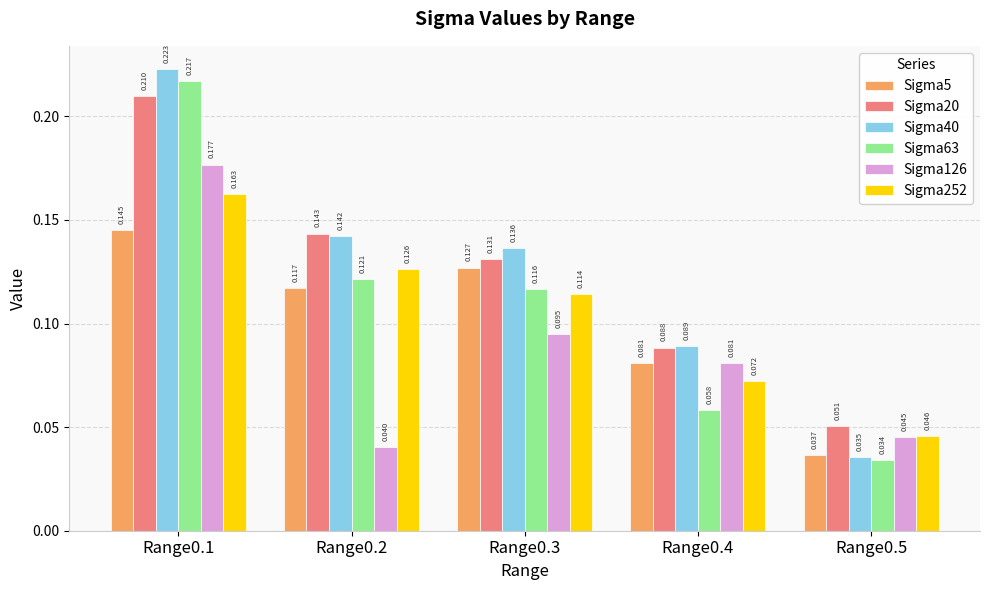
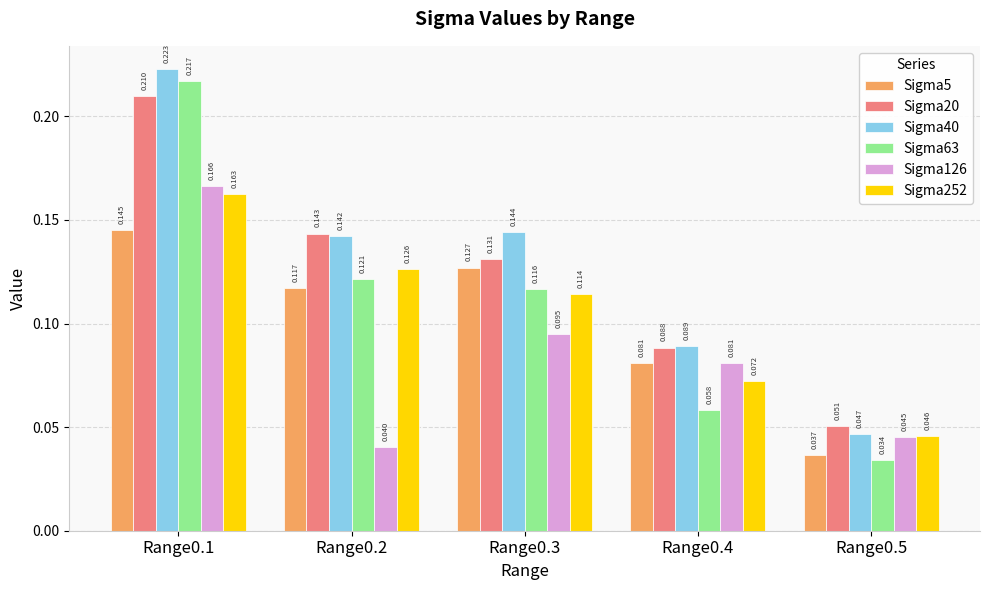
Sigma126, Range0.1: 0.177 -> 0.166
Sigma40, Range0.3: 0.136 -> 0.144
Sigma40, Range0.5: 0.035 -> 0.047
